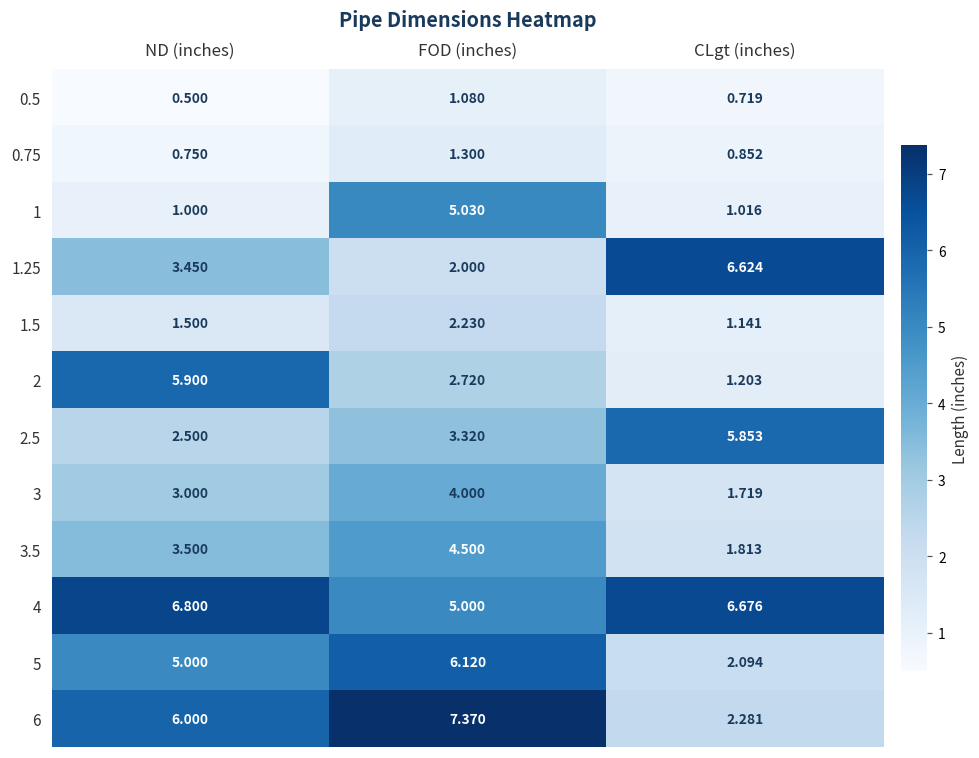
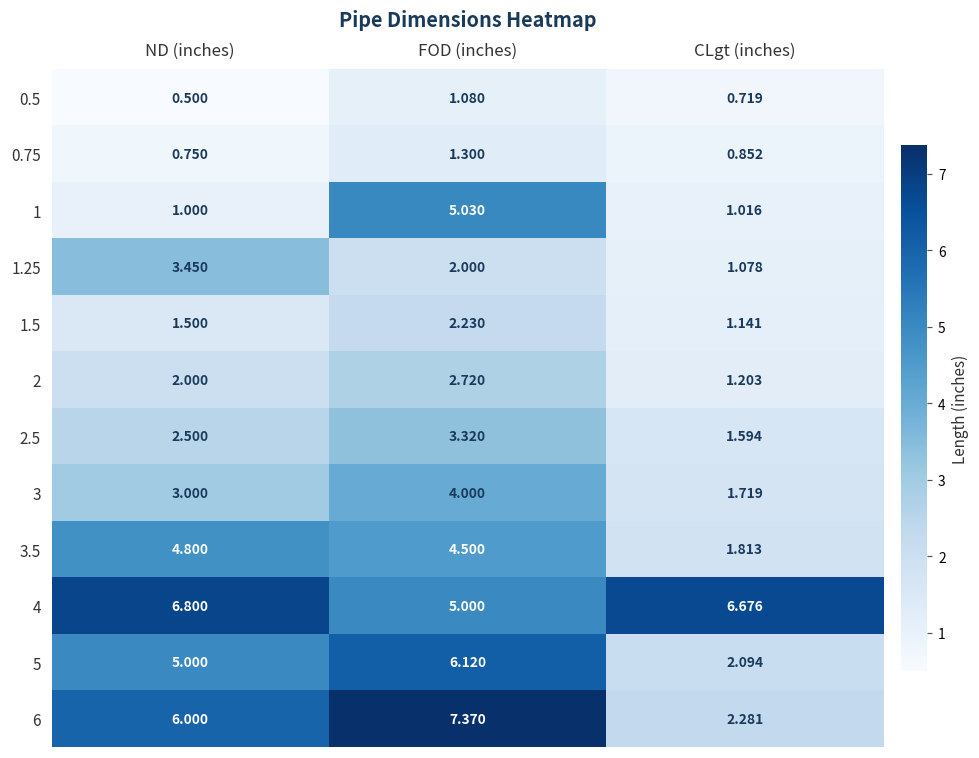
1.25, CLgt (inches): 6.624 -> 1.078
2, ND (inches): 5.900 -> 2.000
2.5, CLgt (inches): 5.853 -> 1.594
3.5, ND (inches): 3.500 -> 4.800
